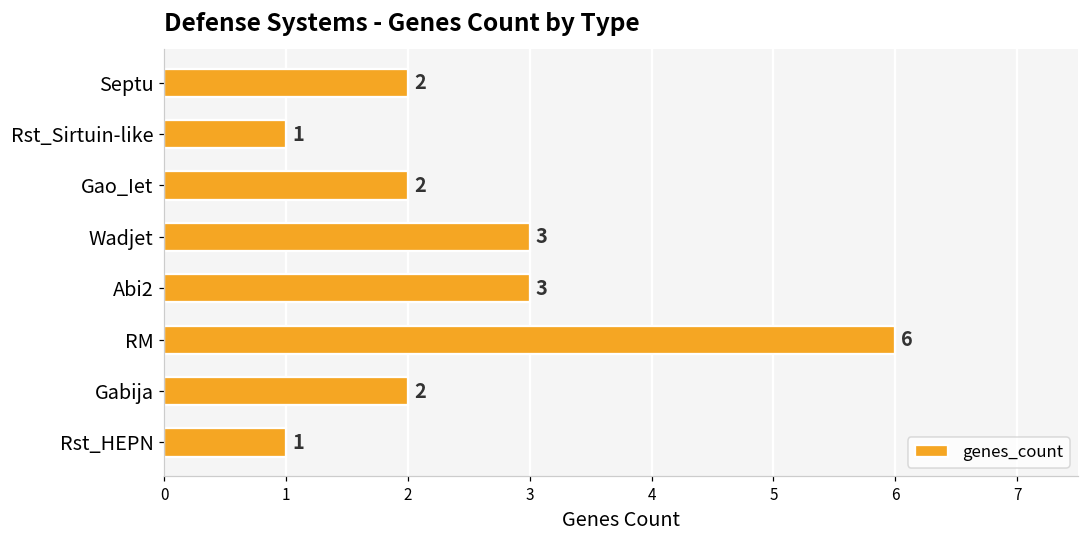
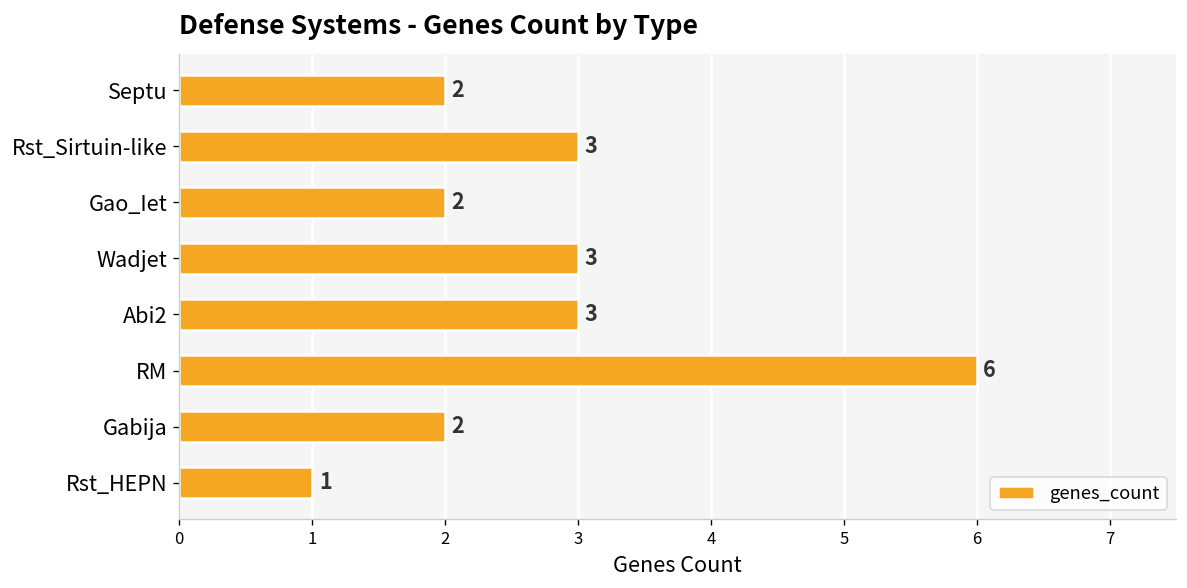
Rst_Sirtuin-like: 1 -> 3
